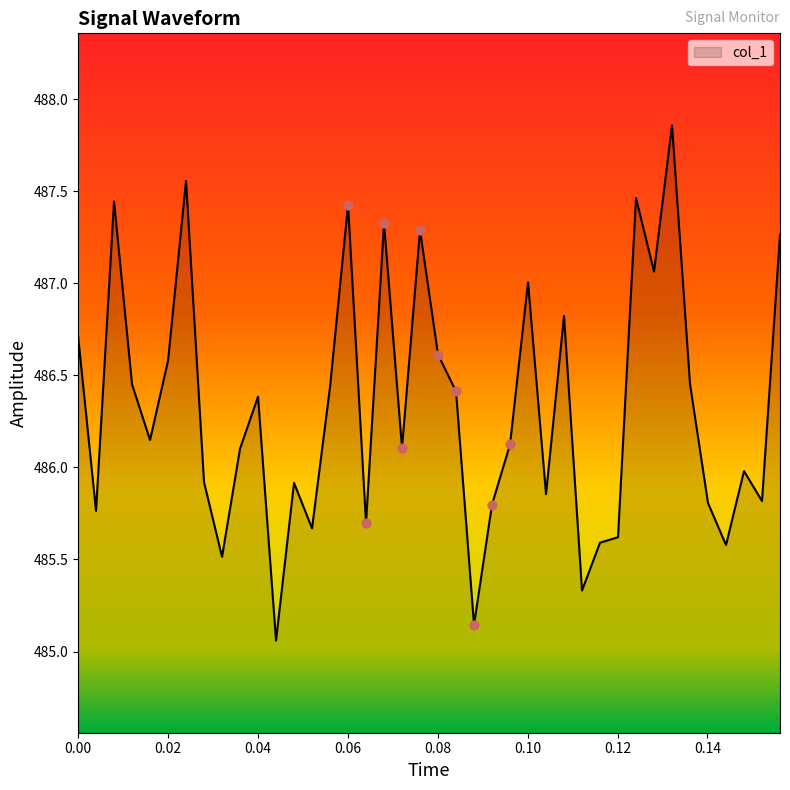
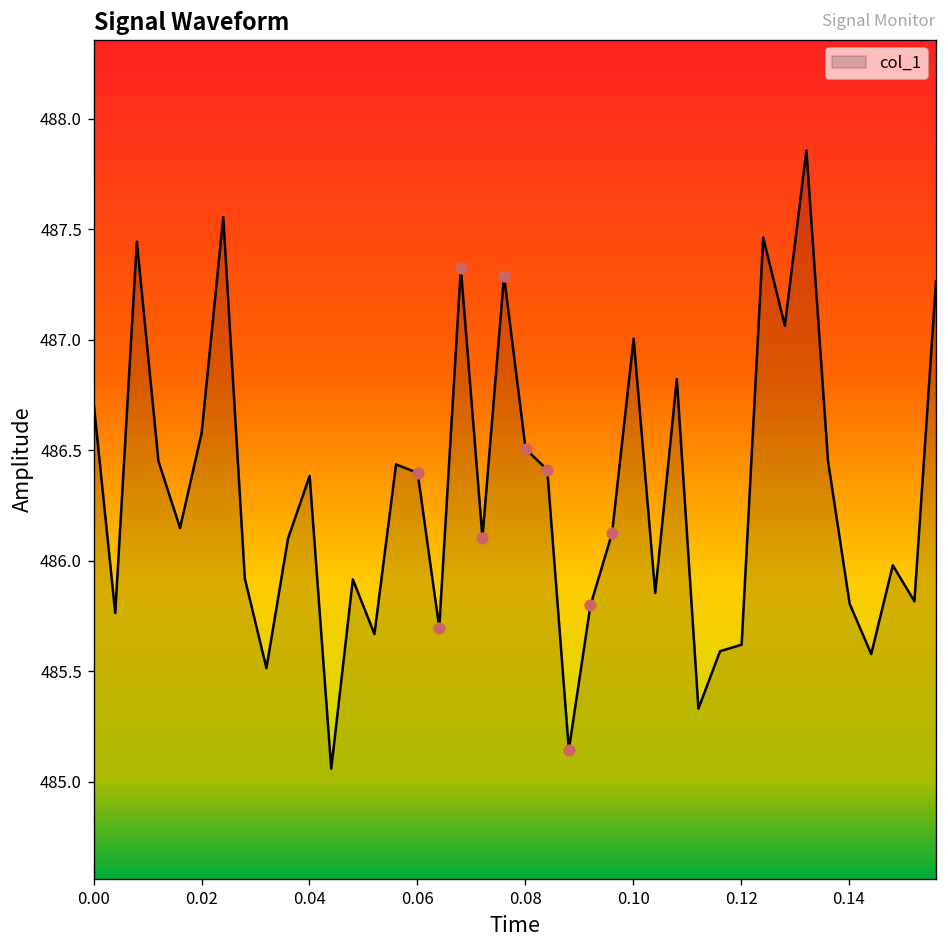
col_1, 0.06: 487.43 -> 486.40
col_1, 0.08: 486.61 -> 486.51
